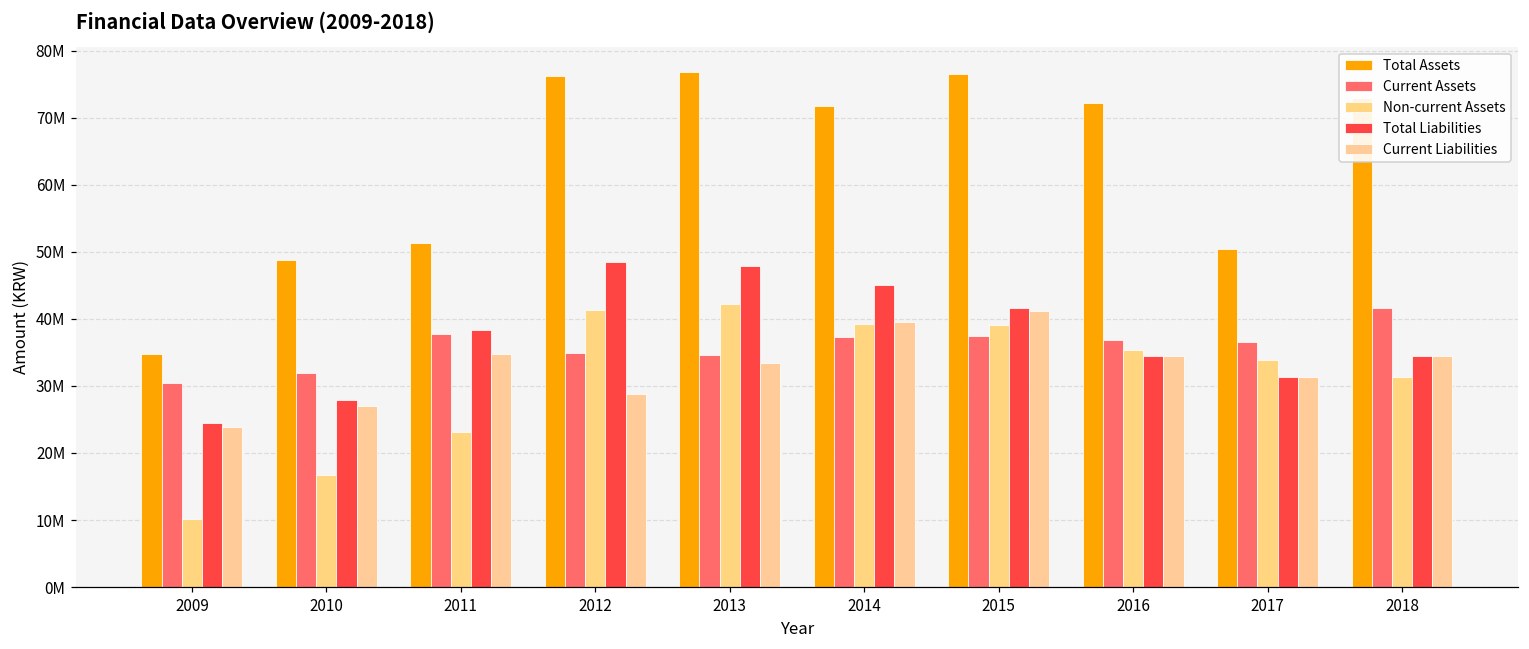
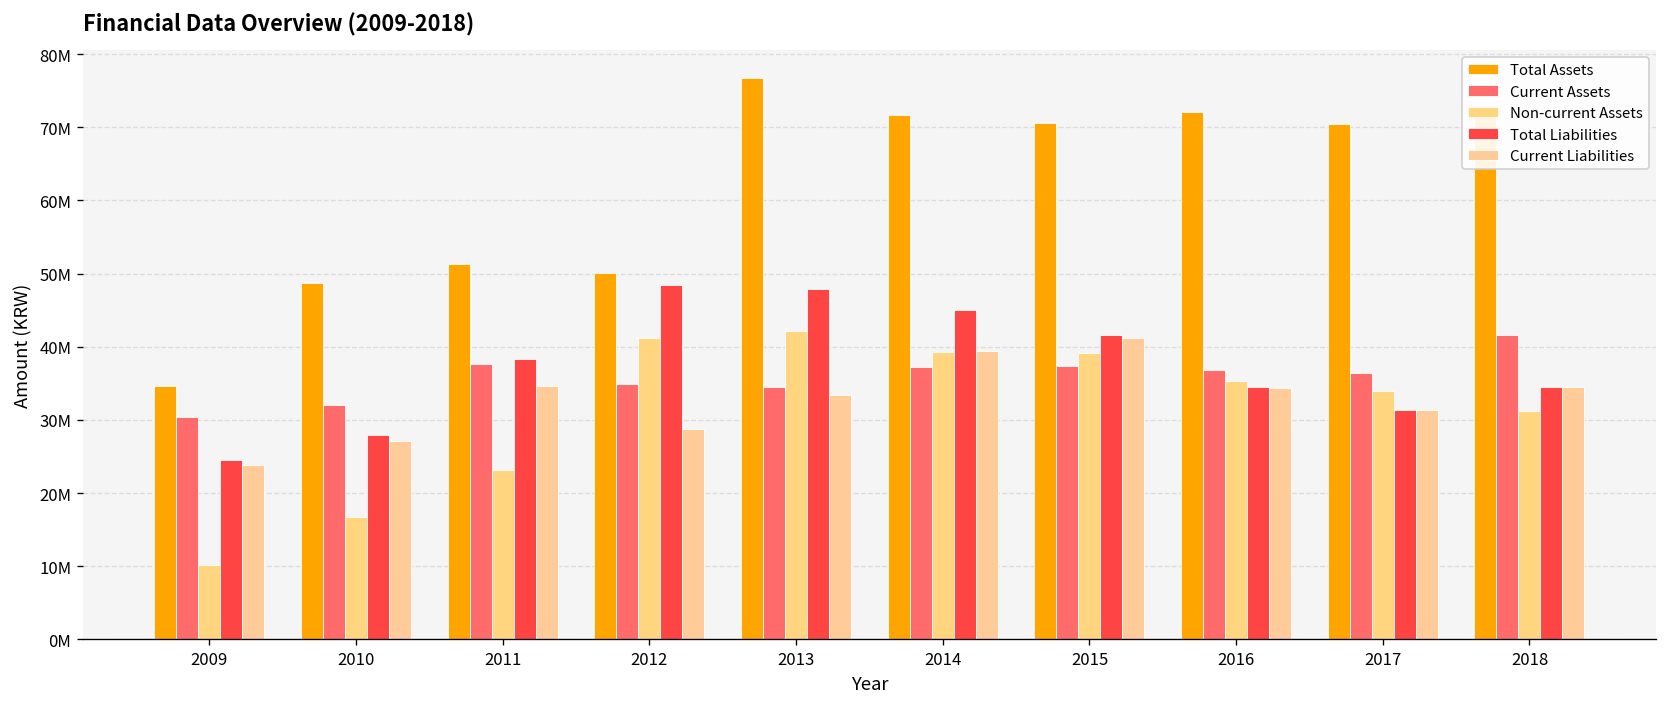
Total Assets, 2012: 76000000 -> 50000000
Total Assets, 2015: 77000000 -> 71000000
Total Assets, 2017: 50000000 -> 70000000
